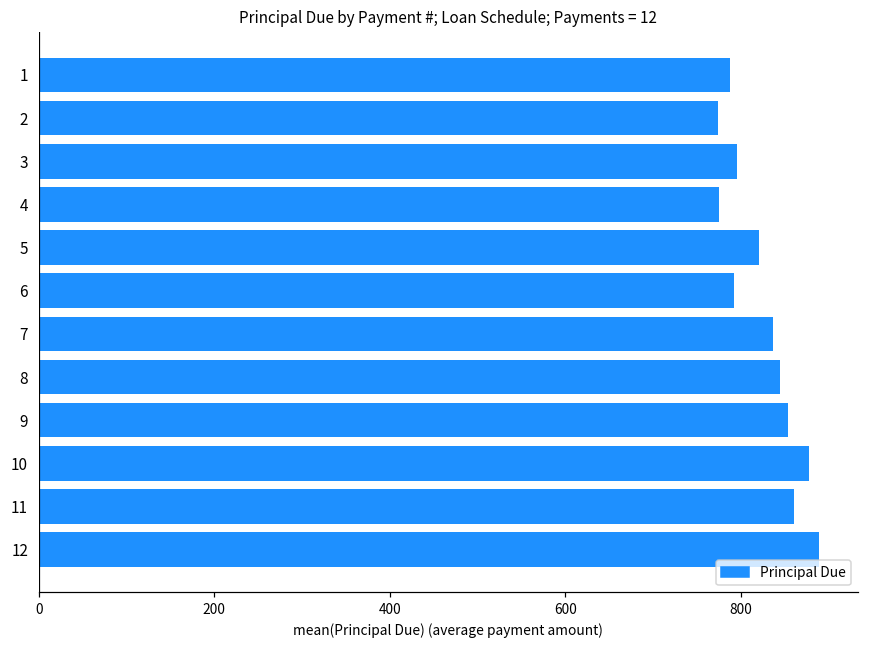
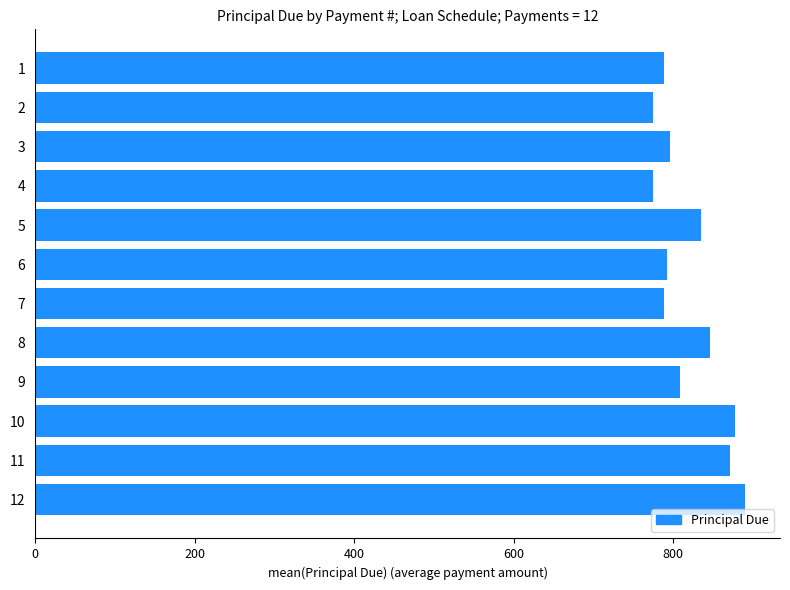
5: 820 -> 830
7: 840 -> 790
9: 850 -> 810
11: 860 -> 870
